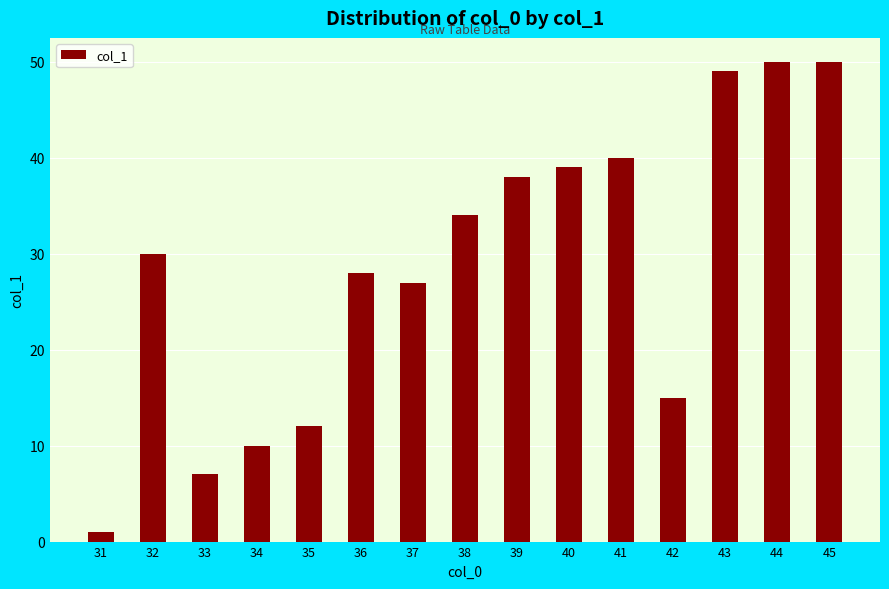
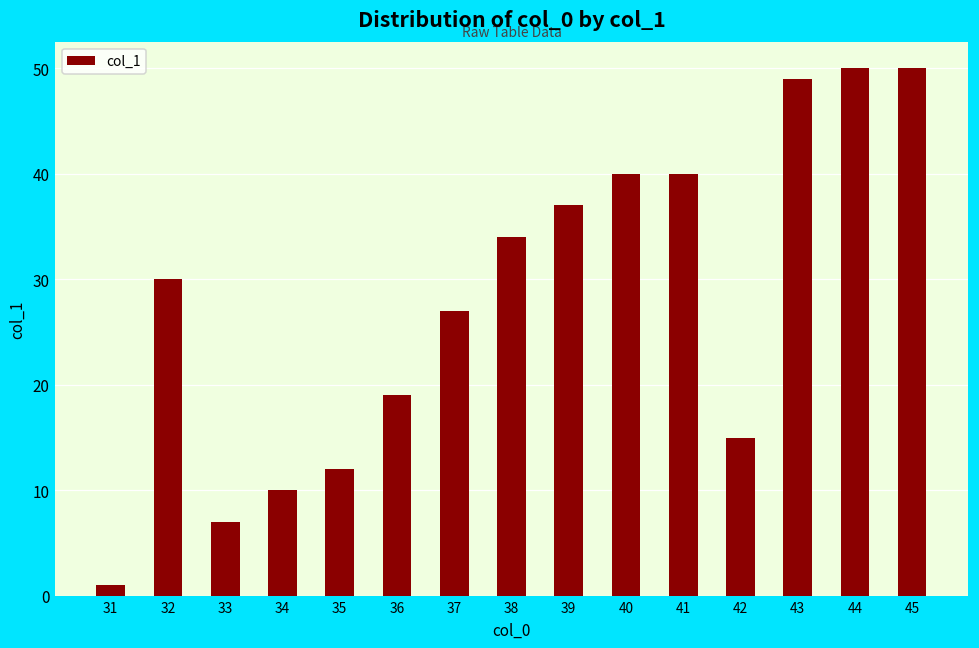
36: 28 -> 19
39: 38 -> 37
40: 39 -> 40
